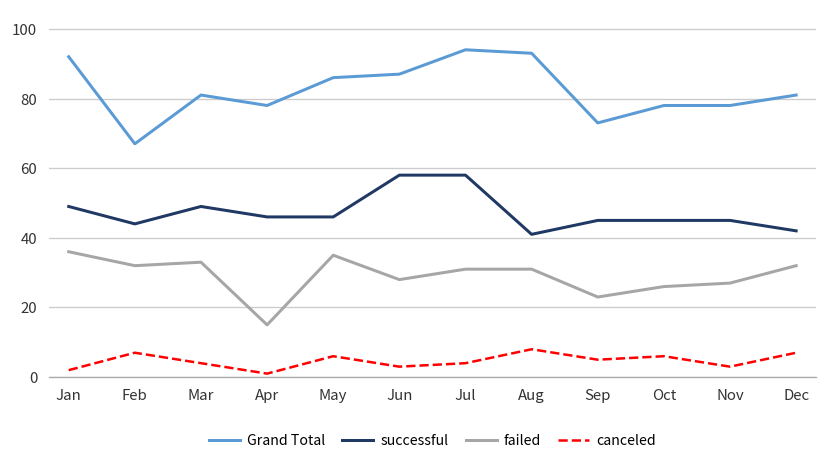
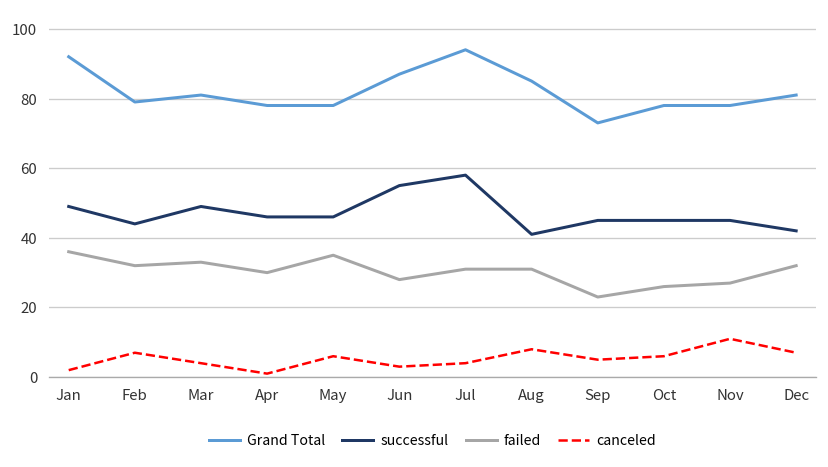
Grand Total, Feb: 67 -> 79
failed, Apr: 15 -> 30
Grand Total, May: 86 -> 78
successful, Jun: 58 -> 55
Grand Total, Aug: 93 -> 85
canceled, Nov: 3 -> 11
